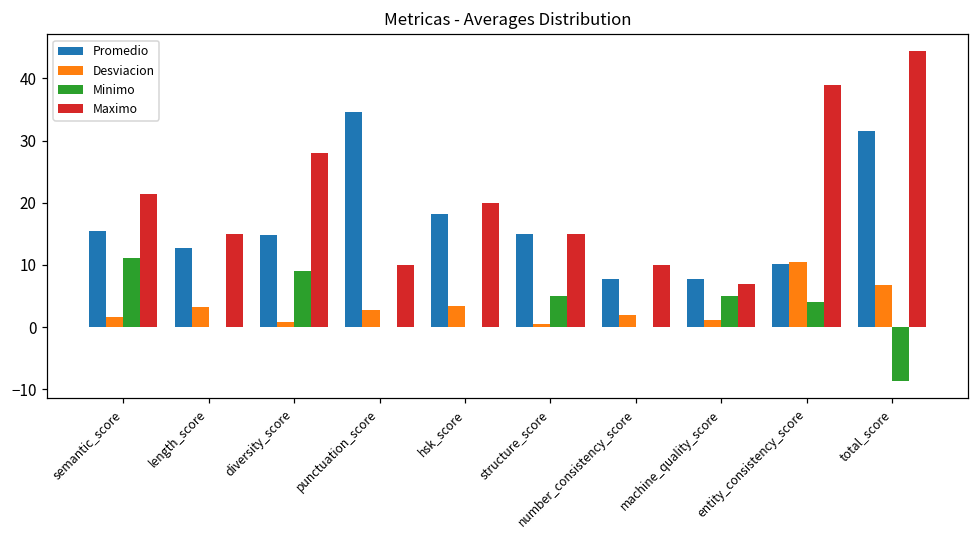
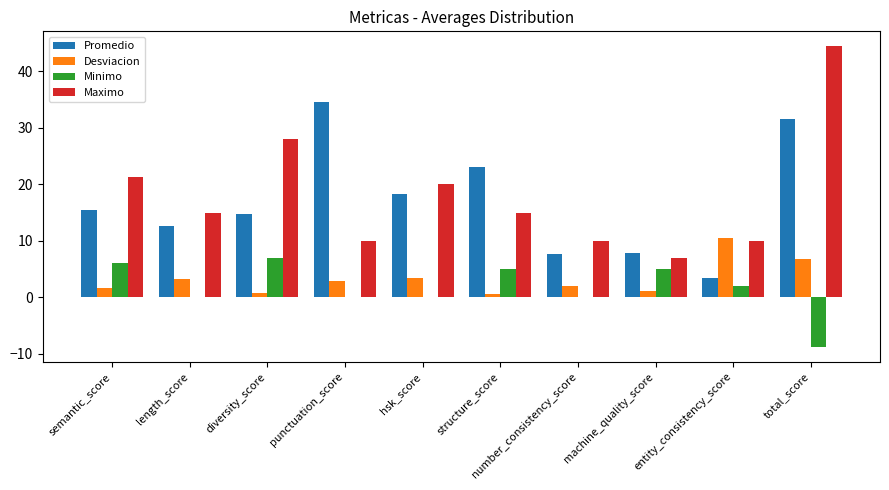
Minimo, semantic_score: 11 -> 6
Minimo, diversity_score: 9 -> 7
Promedio, structure_score: 15 -> 23
Promedio, entity_consistency_score: 10 -> 3
Minimo, entity_consistency_score: 4 -> 2
Maximo, entity_consistency_score: 39 -> 10
